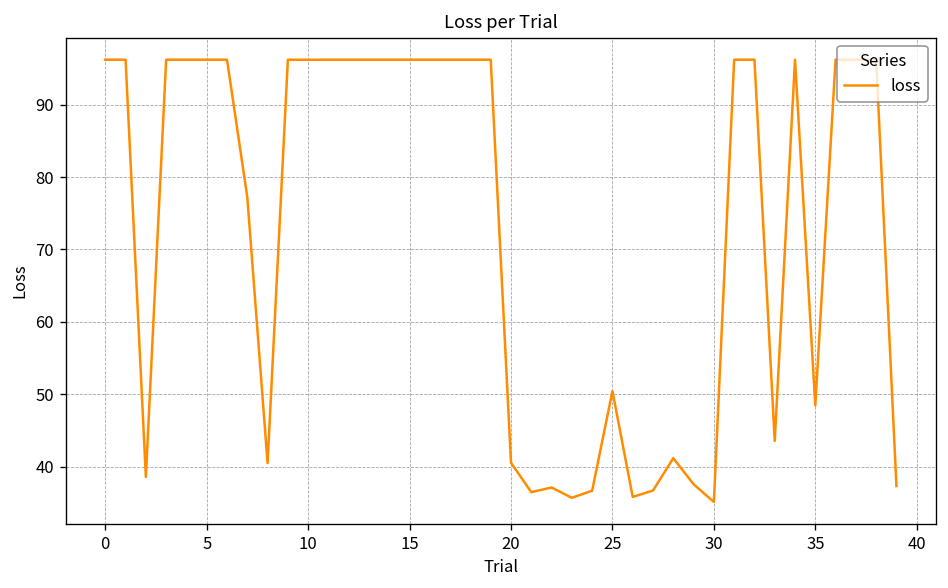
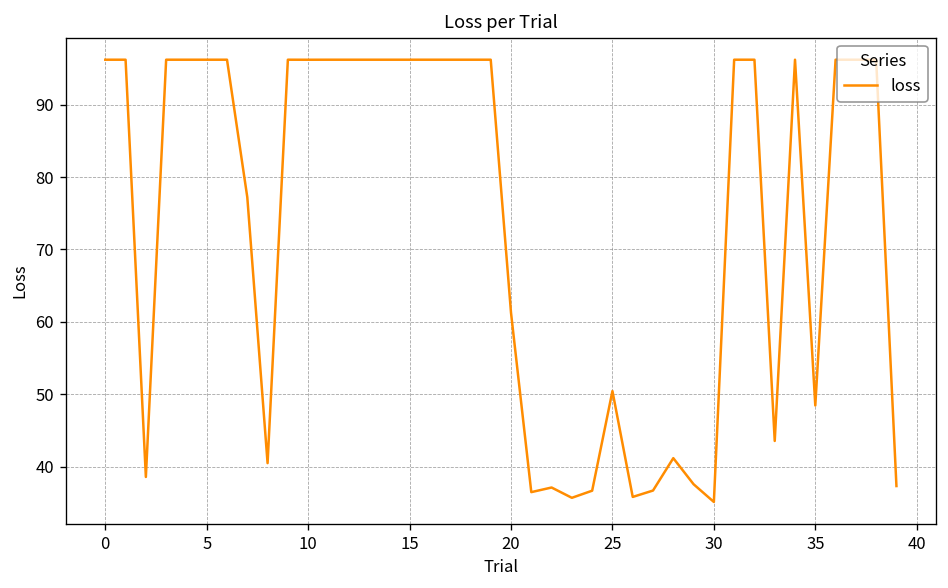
20: 41 -> 61
